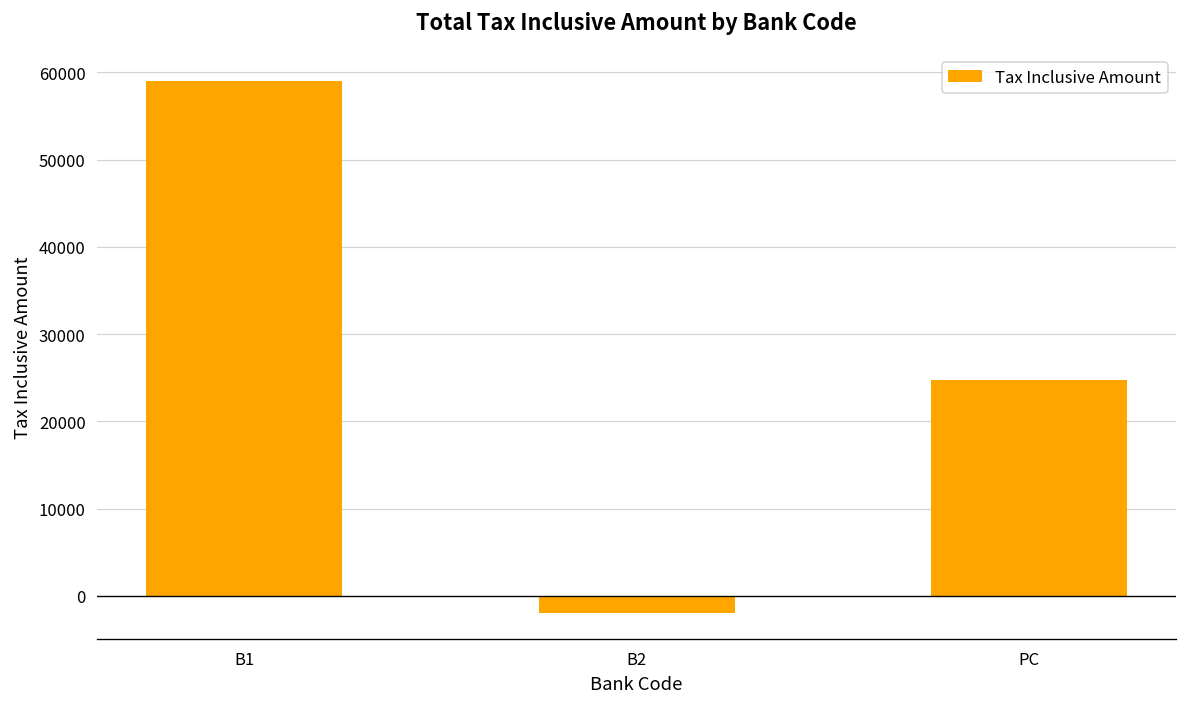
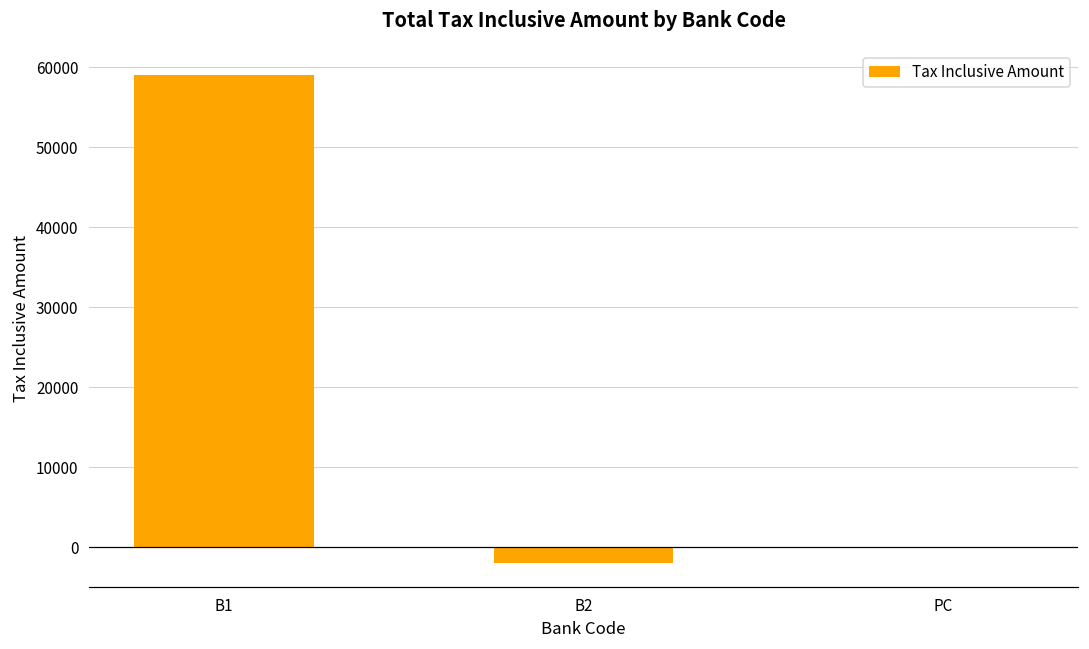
PC: 25000 -> 0
